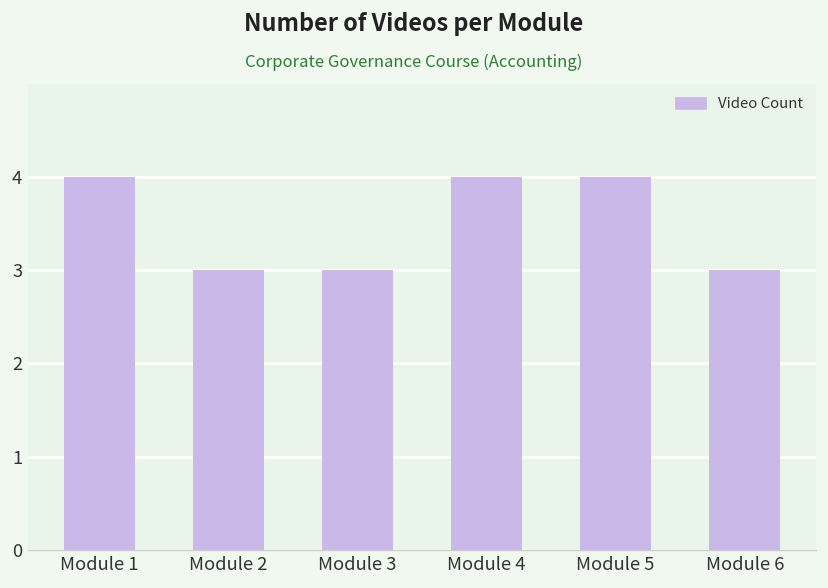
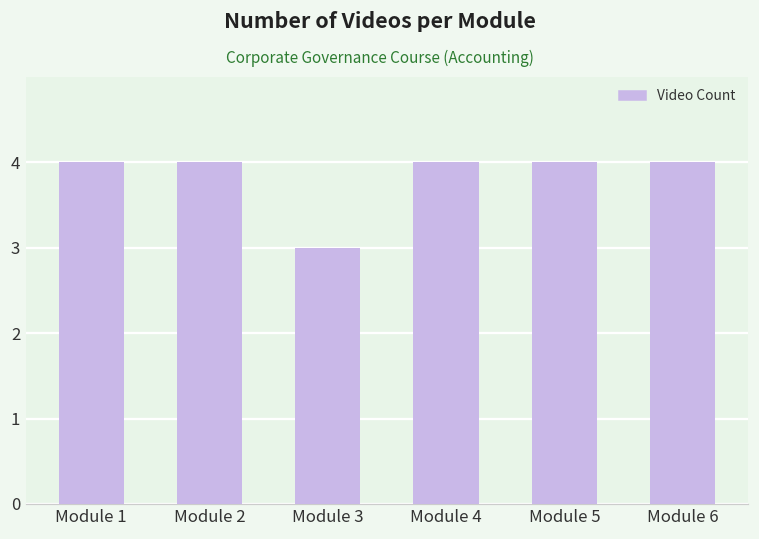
Module 2: 3 -> 4
Module 6: 3 -> 4
